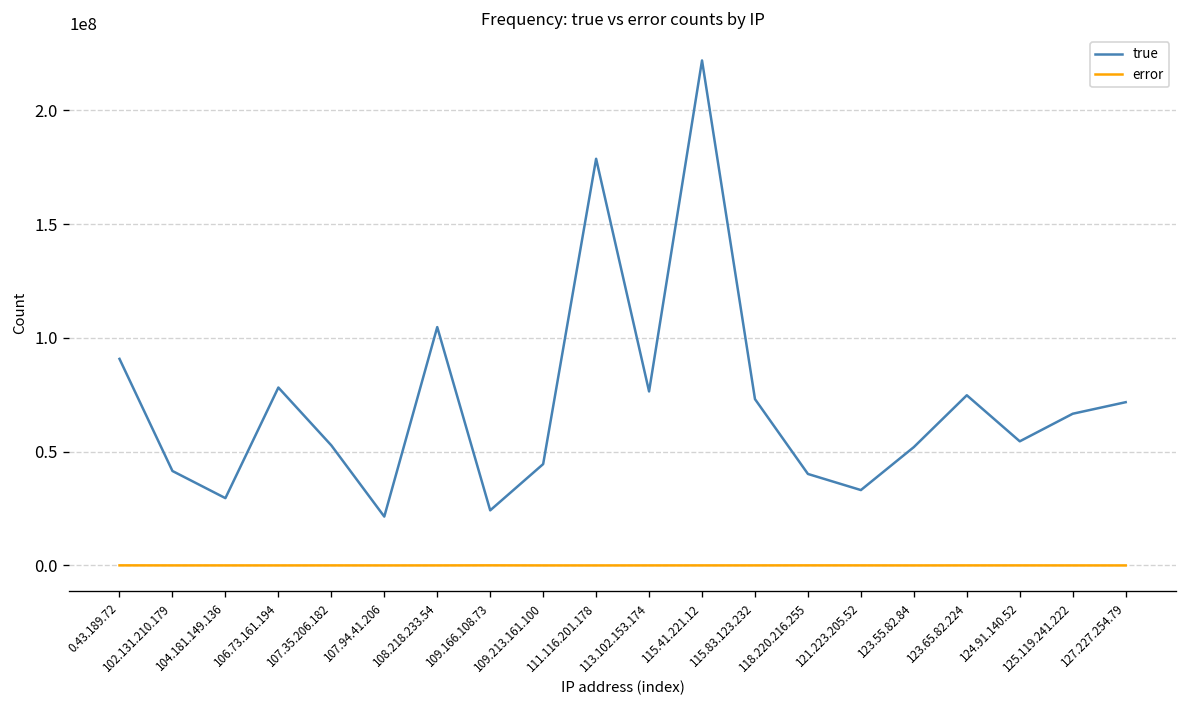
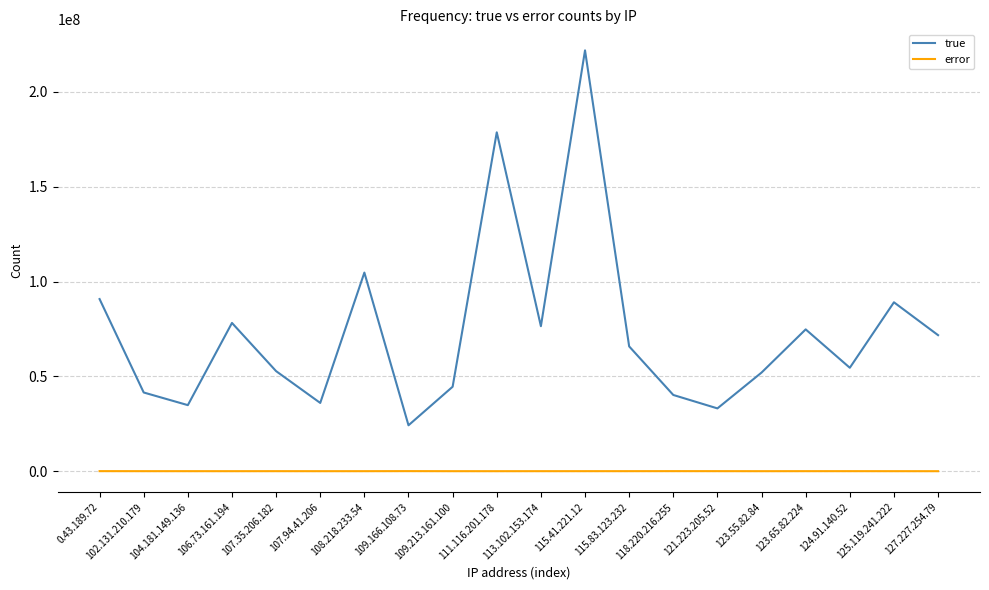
true, 104.181.149.136: 30000000 -> 35000000
true, 107.94.41.206: 21000000 -> 36000000
true, 115.83.123.232: 73000000 -> 66000000
true, 125.119.241.222: 67000000 -> 89000000
